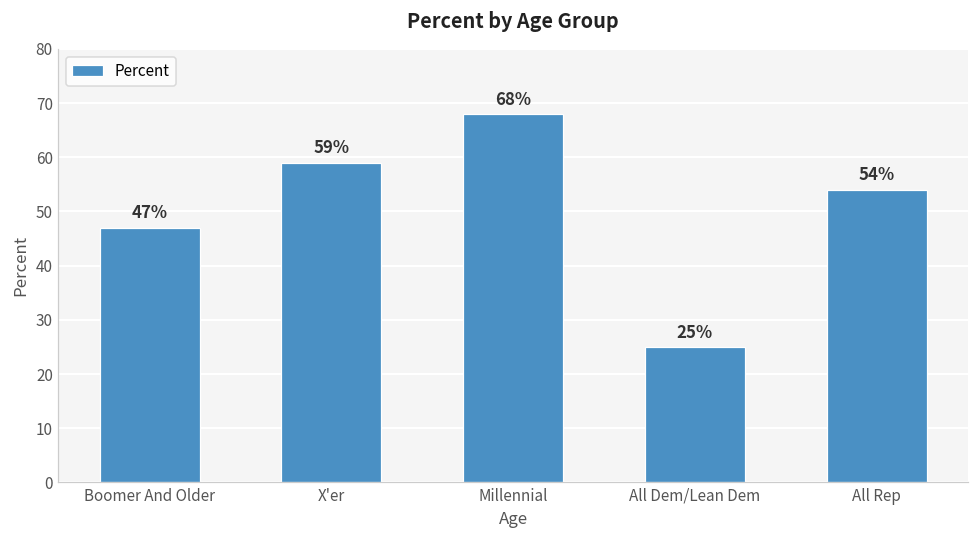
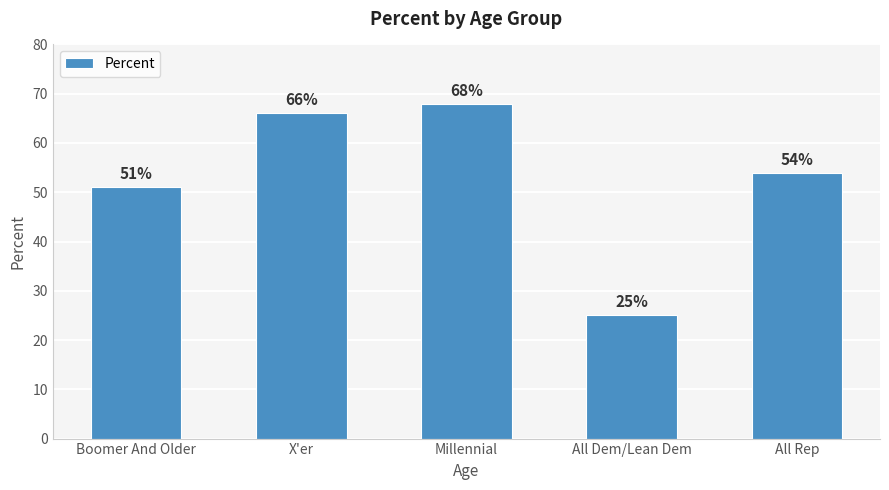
Boomer And Older: 47% -> 51%
X'er: 59% -> 66%
